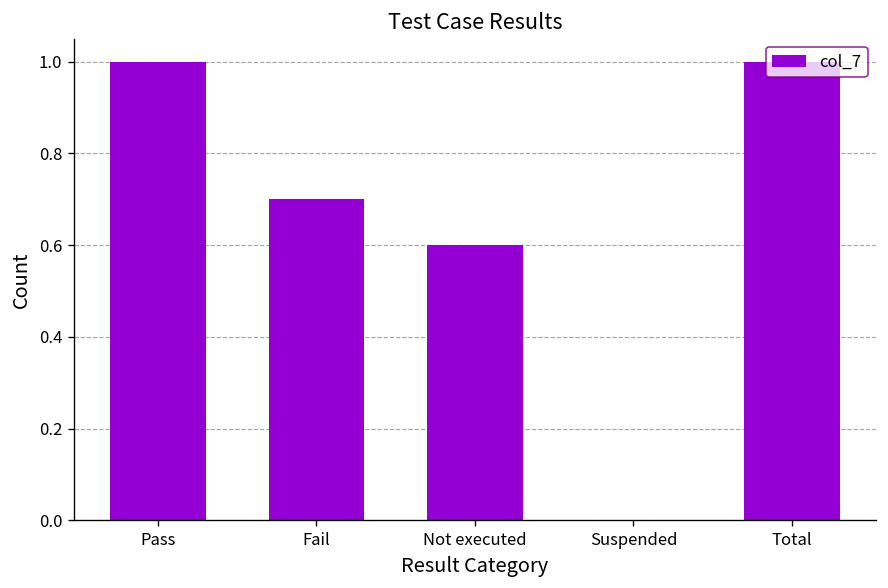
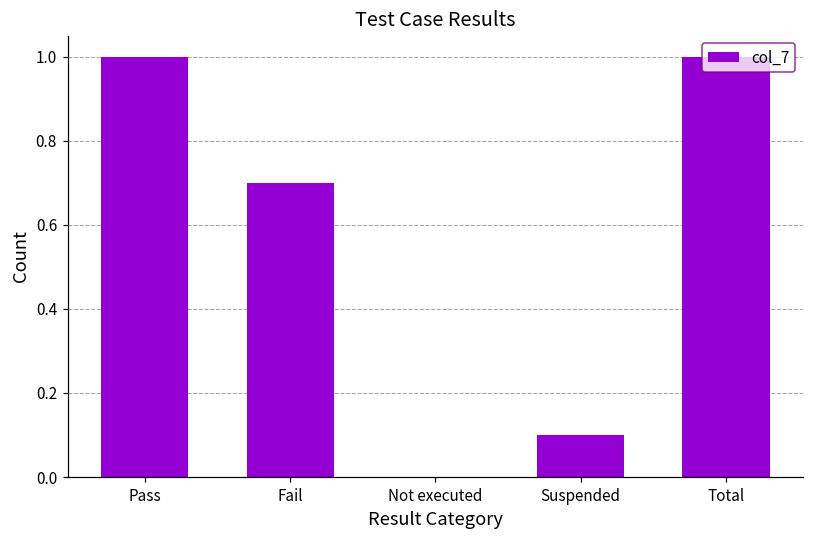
Not executed: 0.6 -> 0.0
Suspended: 0.0 -> 0.1
